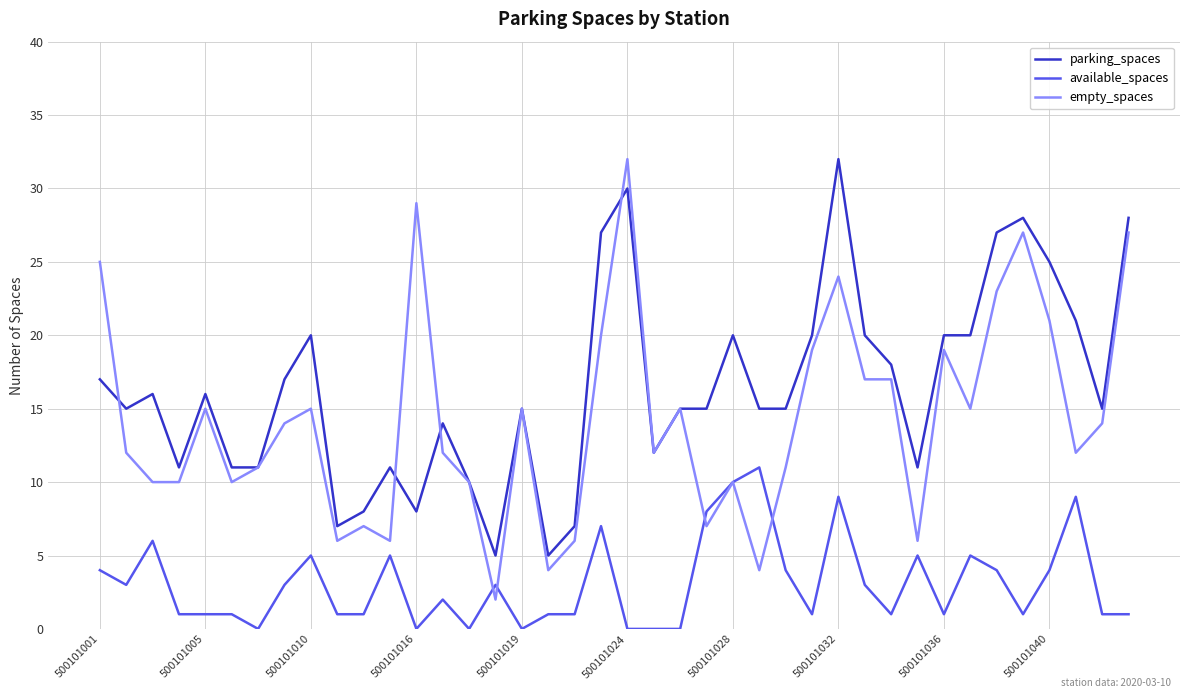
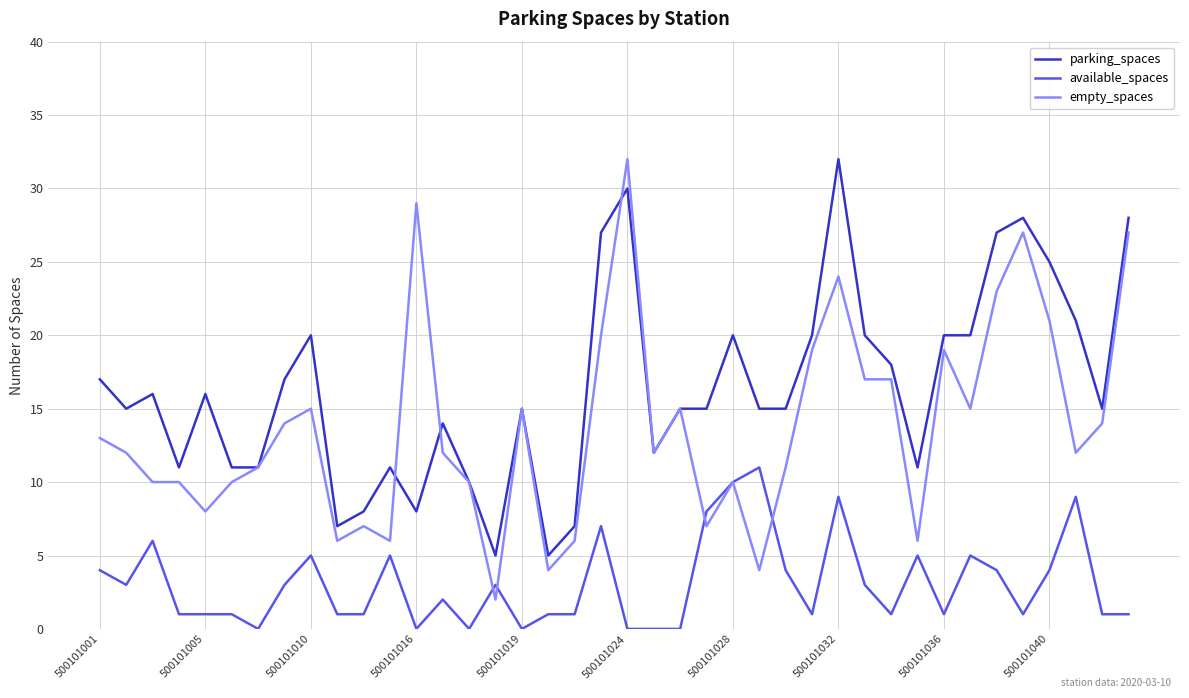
empty_spaces, 500101001: 25 -> 13
empty_spaces, 500101005: 15 -> 8
